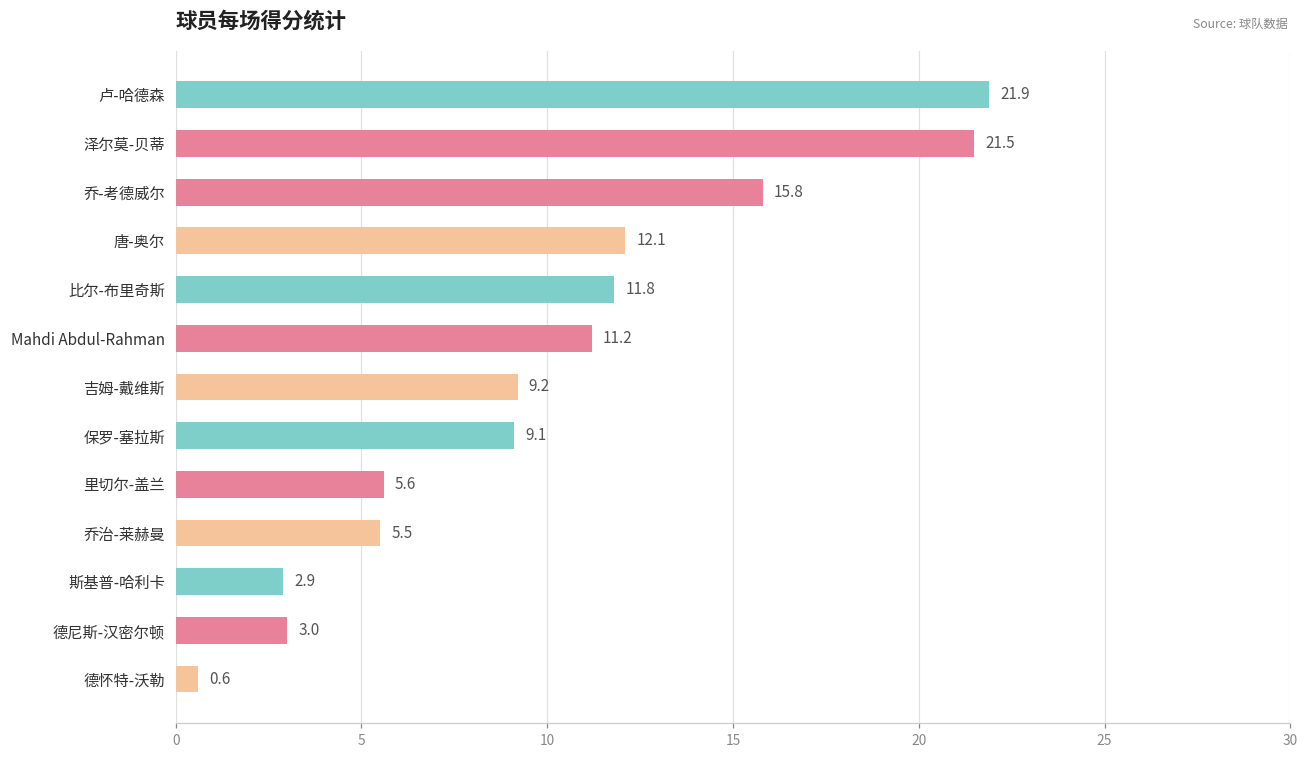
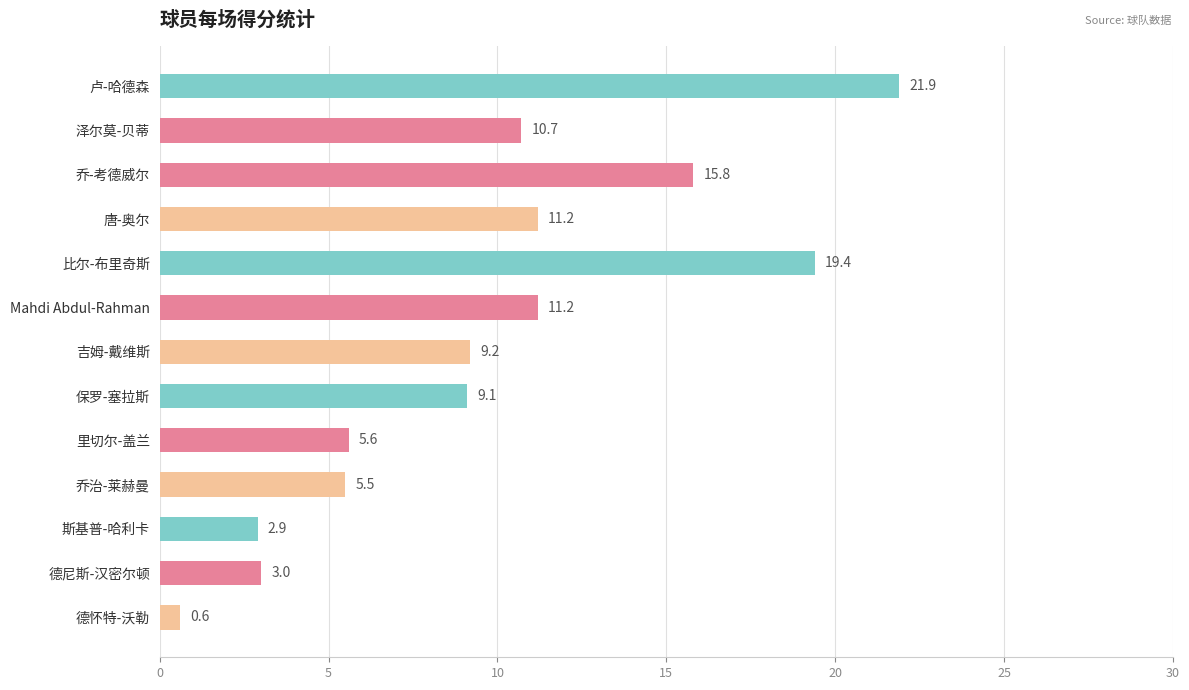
泽尔莫-贝蒂: 21.5 -> 10.7
唐-奥尔: 12.1 -> 11.2
比尔-布里奇斯: 11.8 -> 19.4
